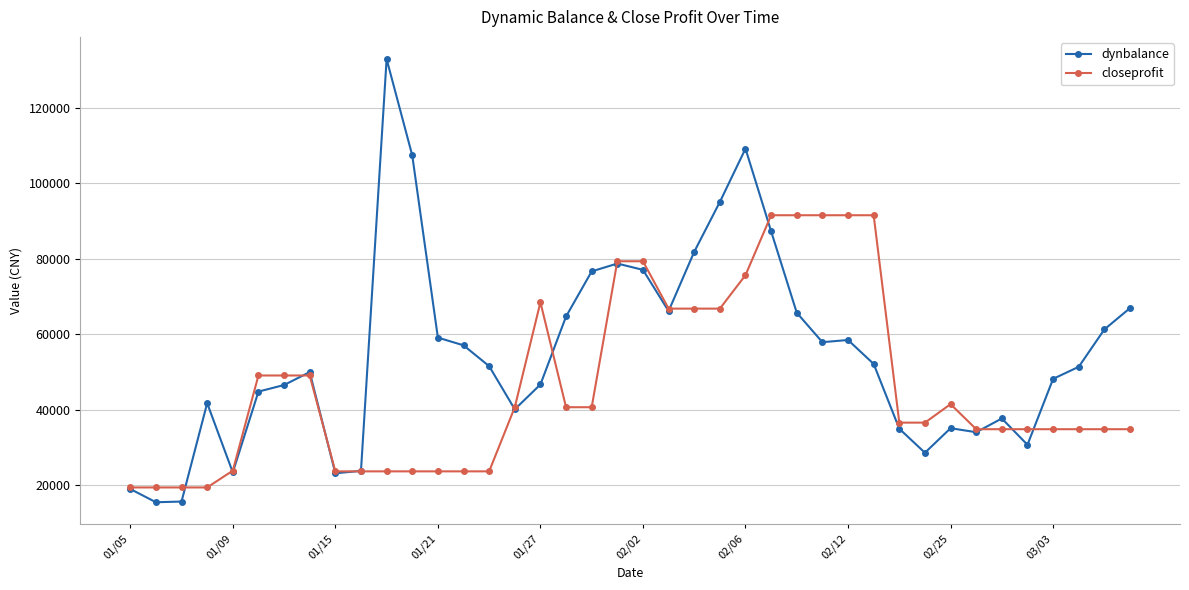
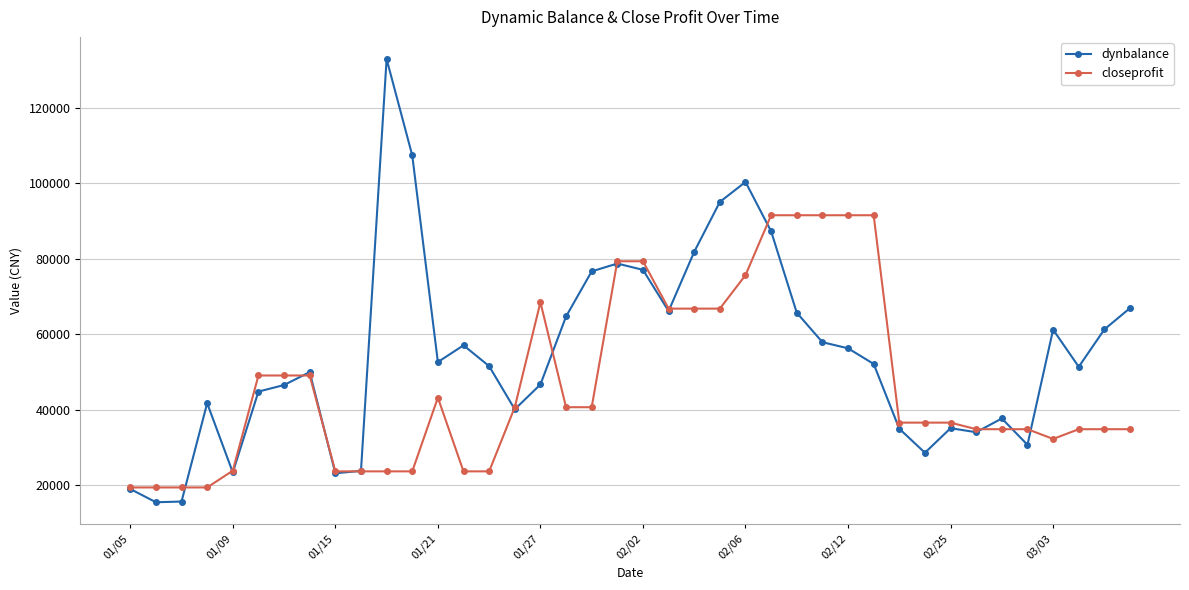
dynbalance, 01/21: 59000 -> 53000
closeprofit, 01/21: 24000 -> 43000
dynbalance, 02/06: 109000 -> 100000
dynbalance, 02/12: 58000 -> 56000
closeprofit, 02/25: 41000 -> 37000
dynbalance, 03/03: 48000 -> 61000
closeprofit, 03/03: 35000 -> 32000
